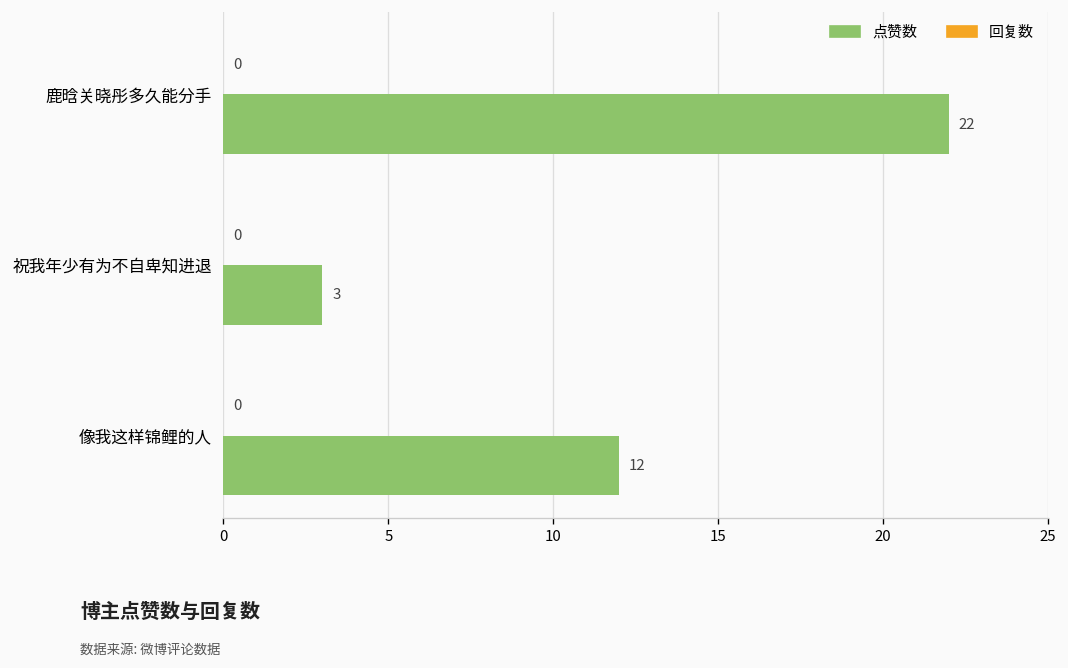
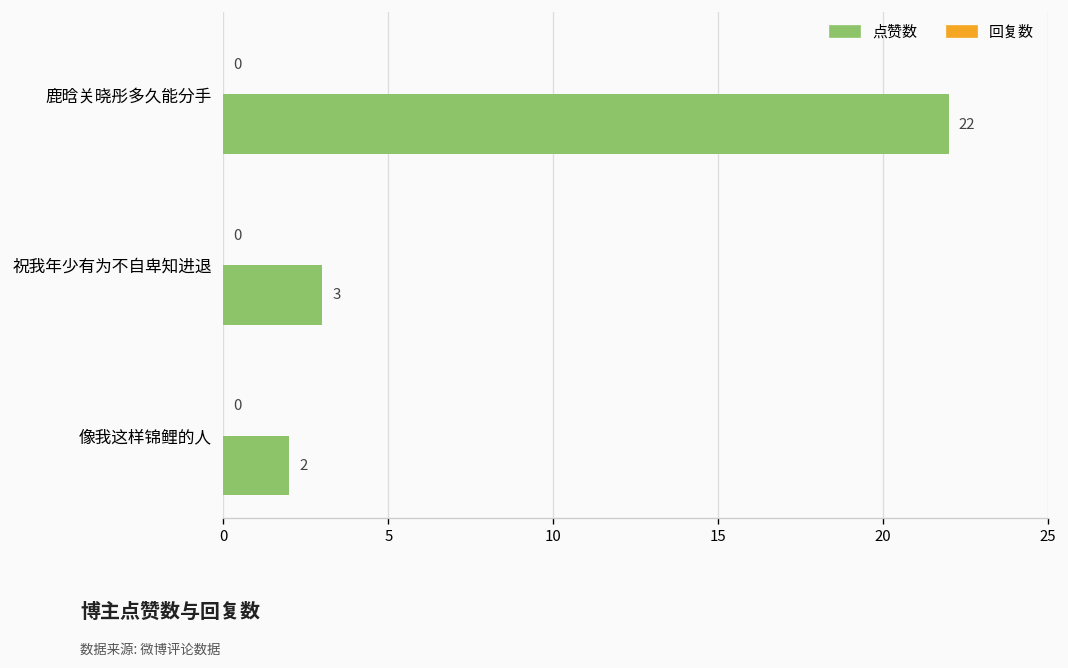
点赞数, 像我这样锦鲤的人: 12 -> 2
